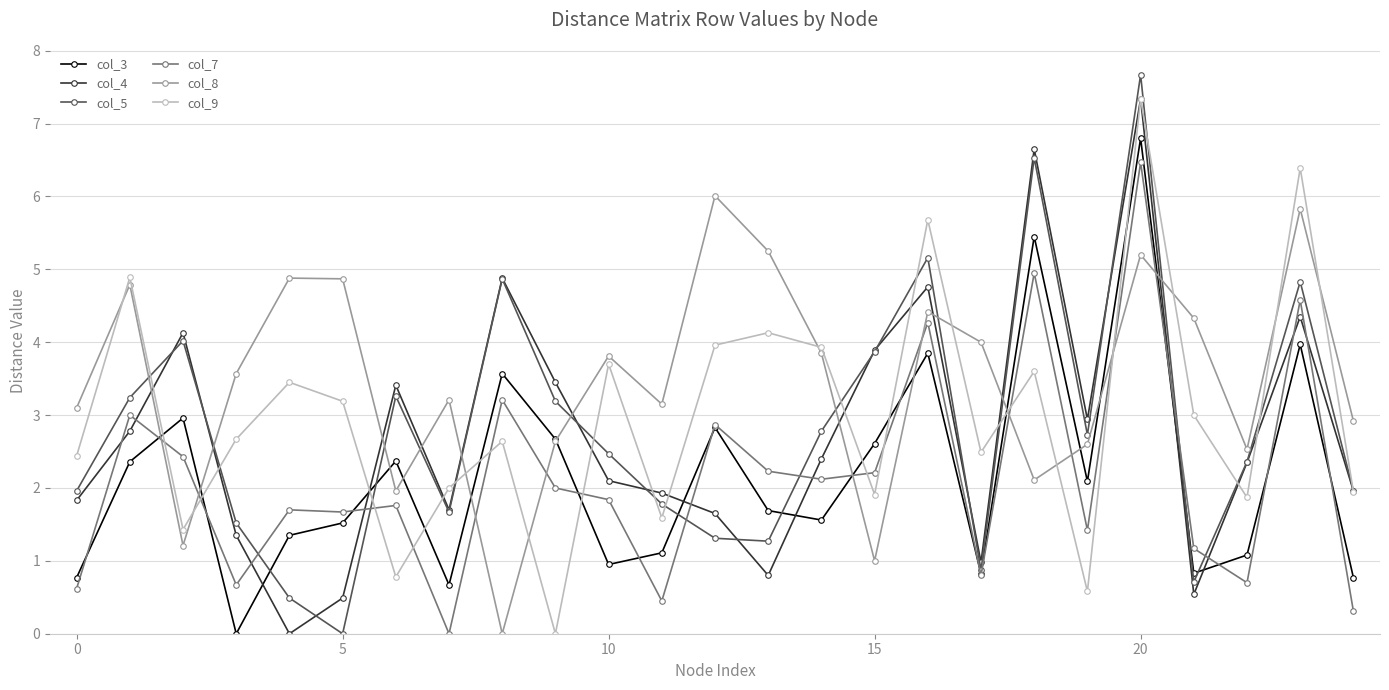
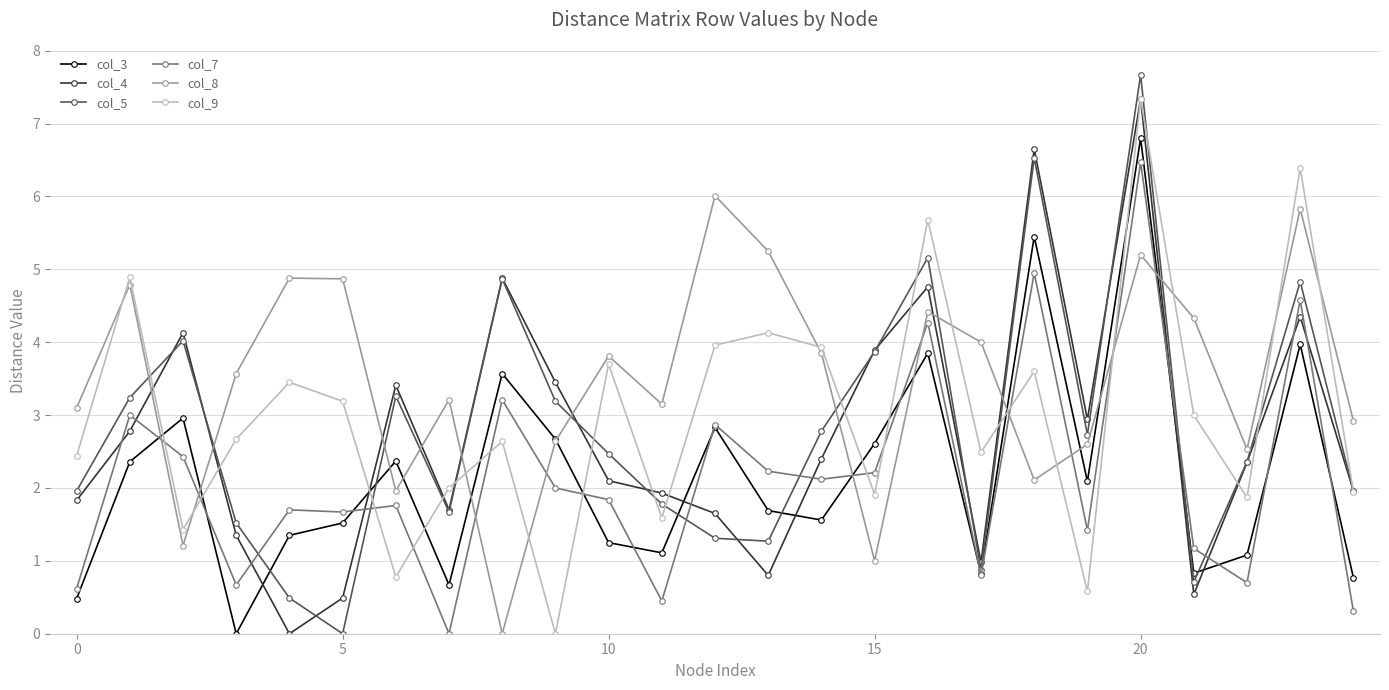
col_3, 0: 0.8 -> 0.5
col_3, 10: 1.0 -> 1.3
